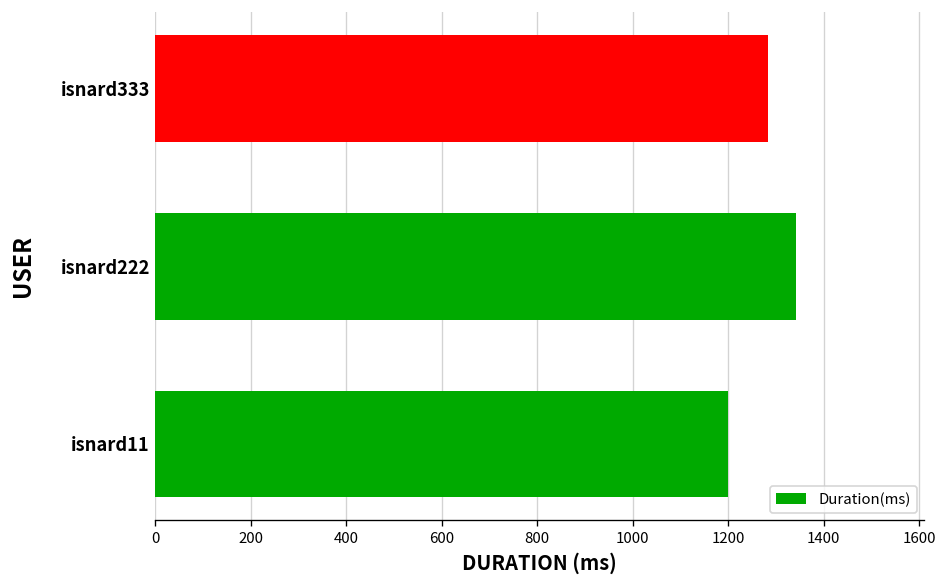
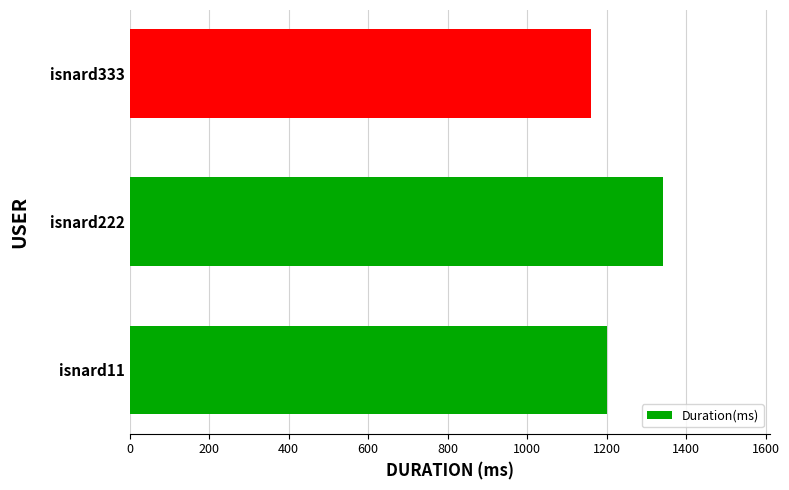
isnard333: 1280 -> 1160
